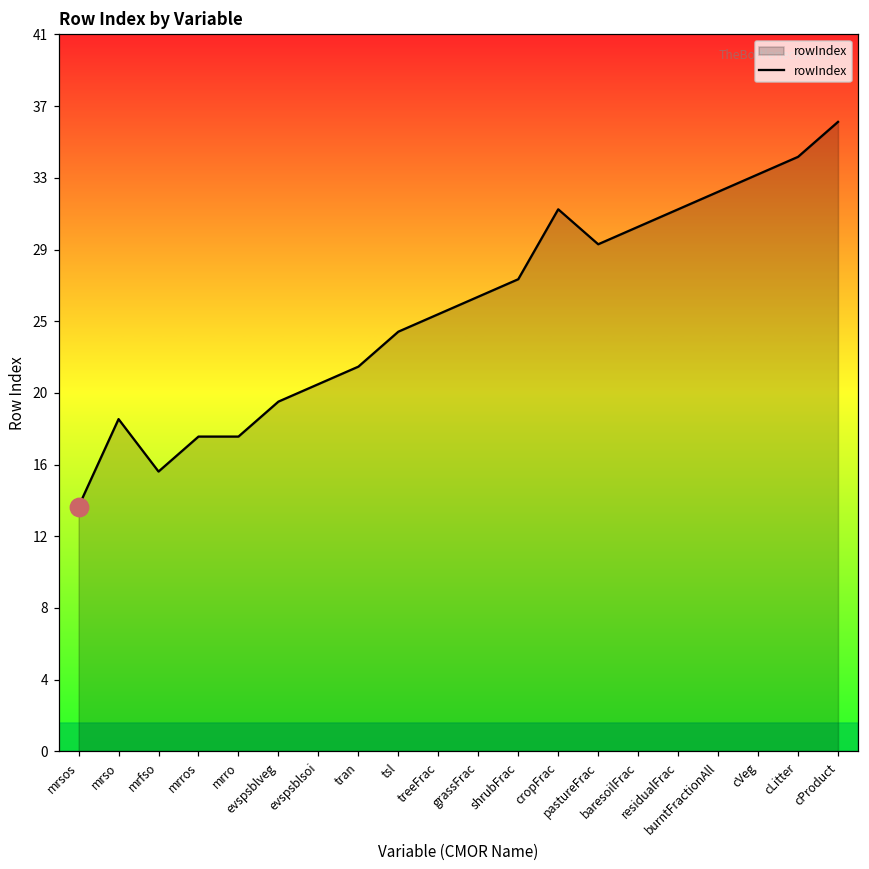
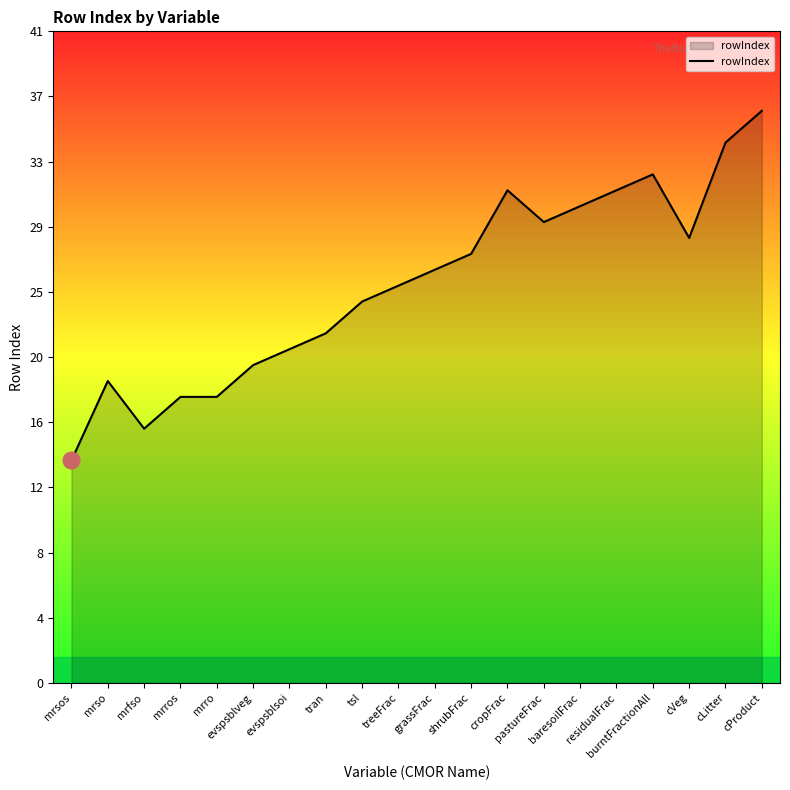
rowIndex, cVeg: 33 -> 28
